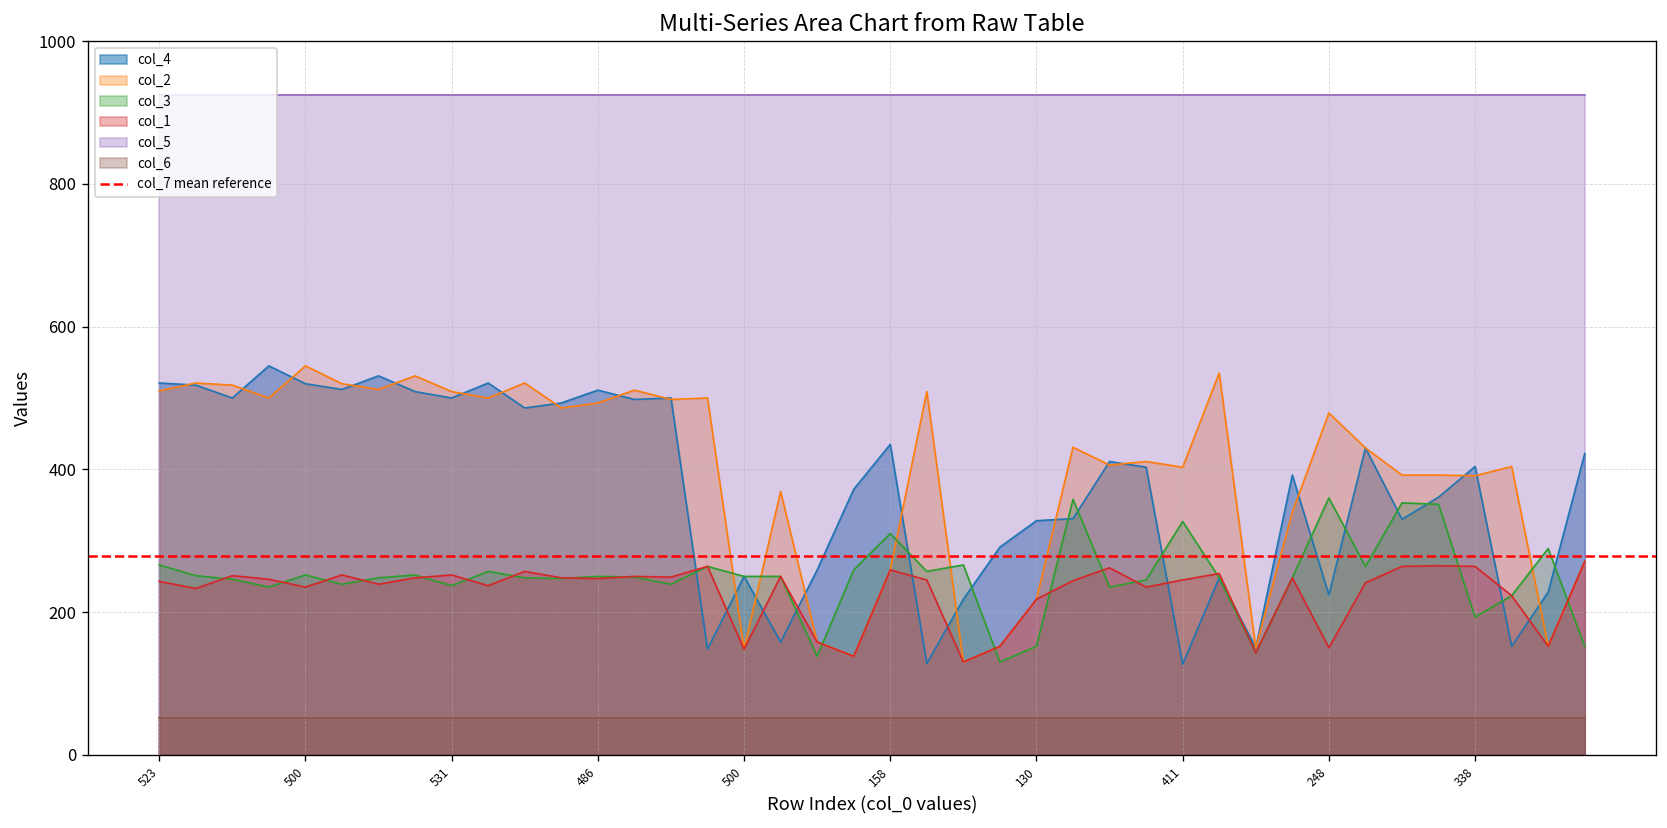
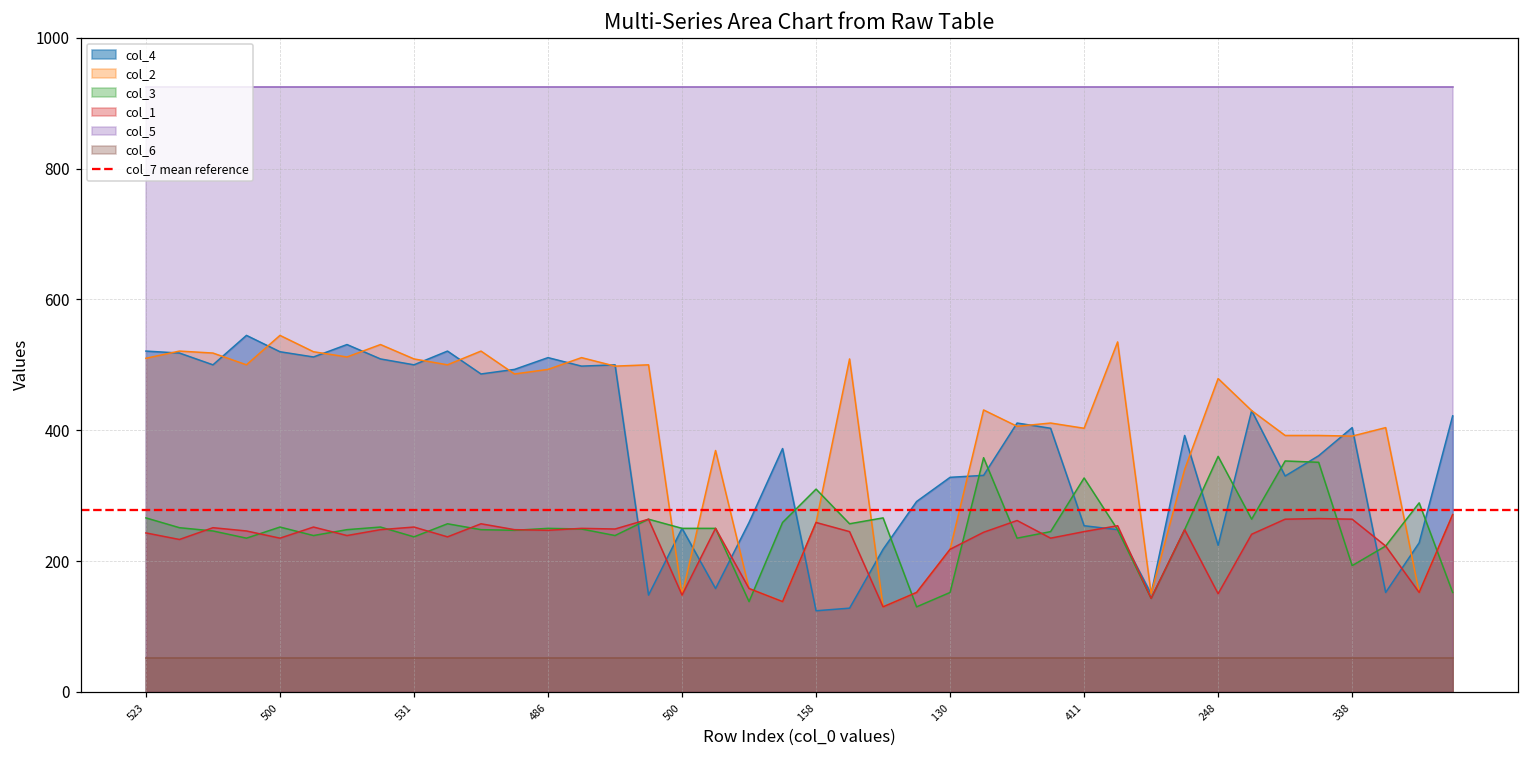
col_4, 158: 440 -> 120
col_4, 411: 130 -> 250
